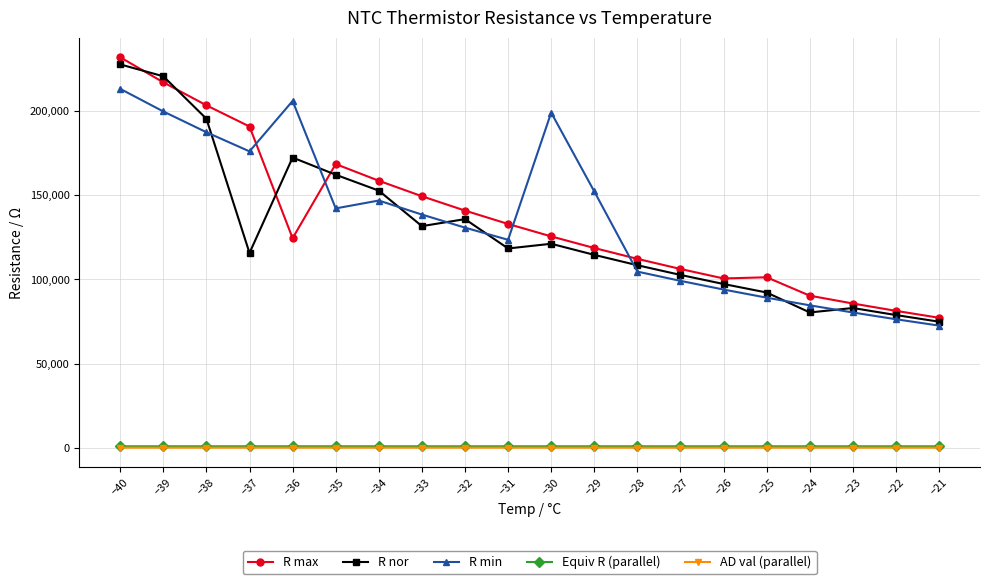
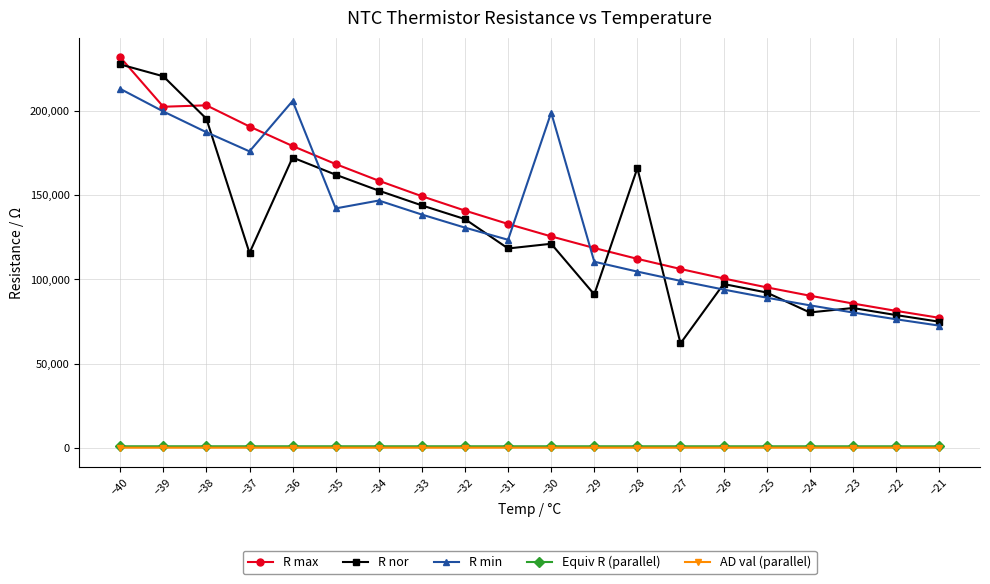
R max, −39: 217,000 -> 202,000
R max, −36: 124,000 -> 179,000
R nor, −33: 132,000 -> 144,000
R nor, −29: 115,000 -> 91,000
R min, −29: 152,000 -> 110,000
R nor, −28: 108,000 -> 166,000
R nor, −27: 103,000 -> 62,000
R max, −25: 101,000 -> 95,000
